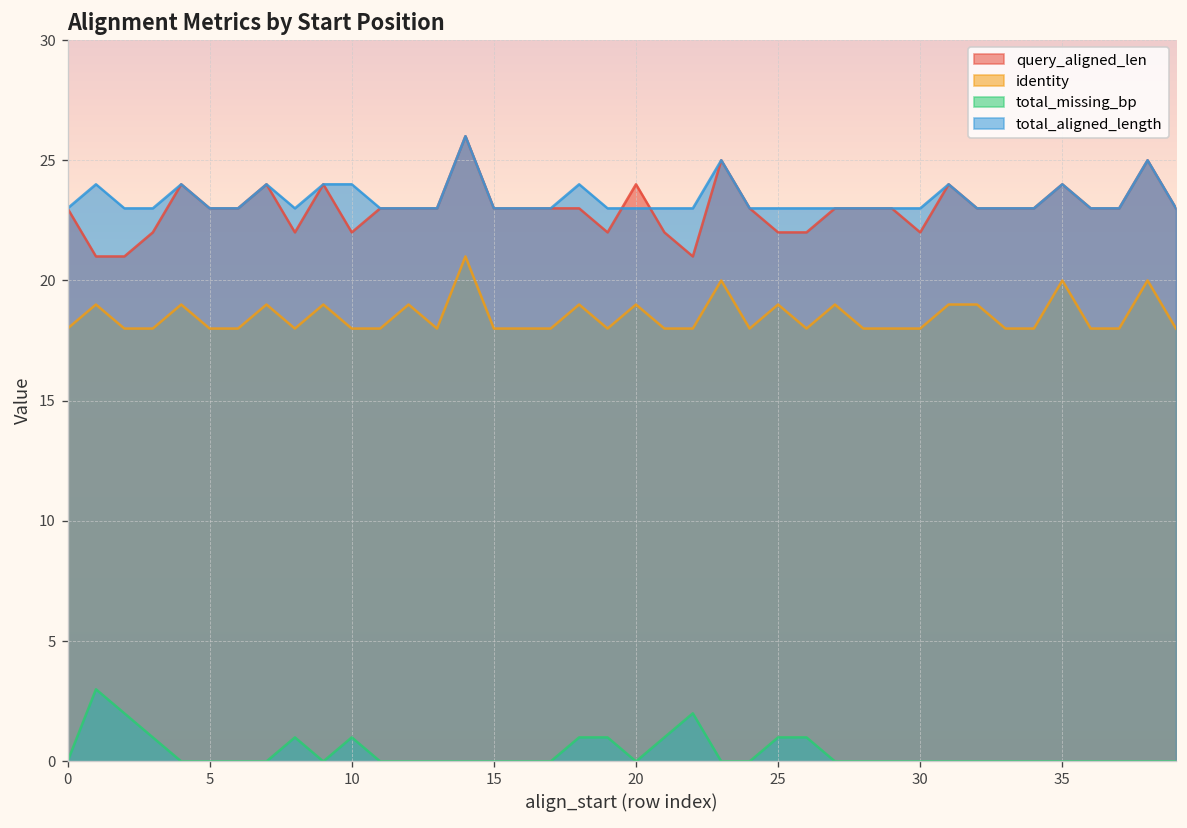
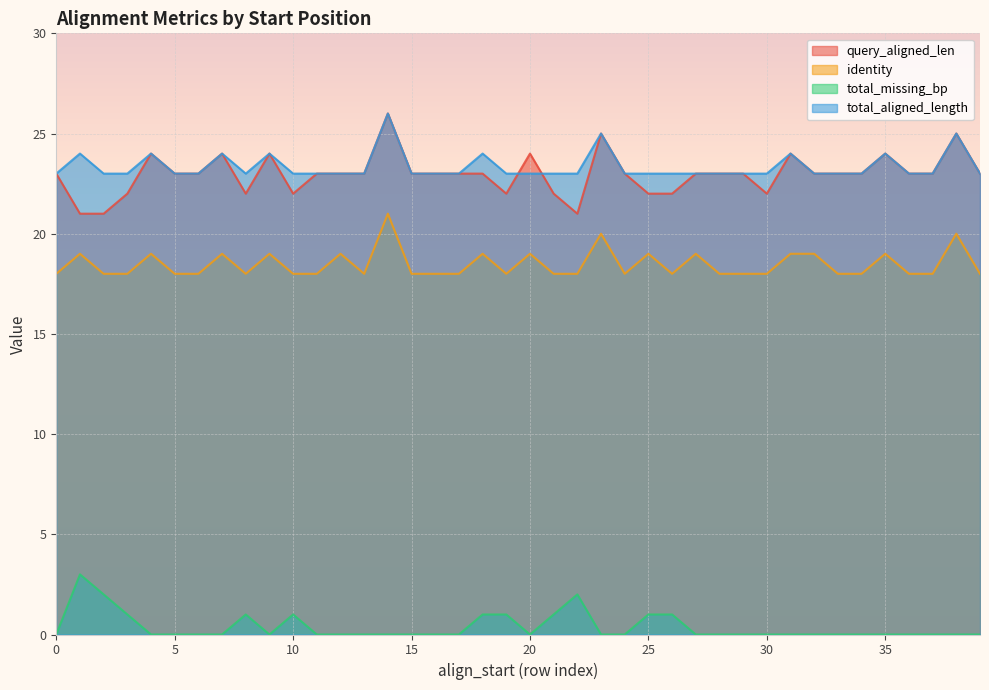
total_aligned_length, 10: 24 -> 23
identity, 35: 20 -> 19
